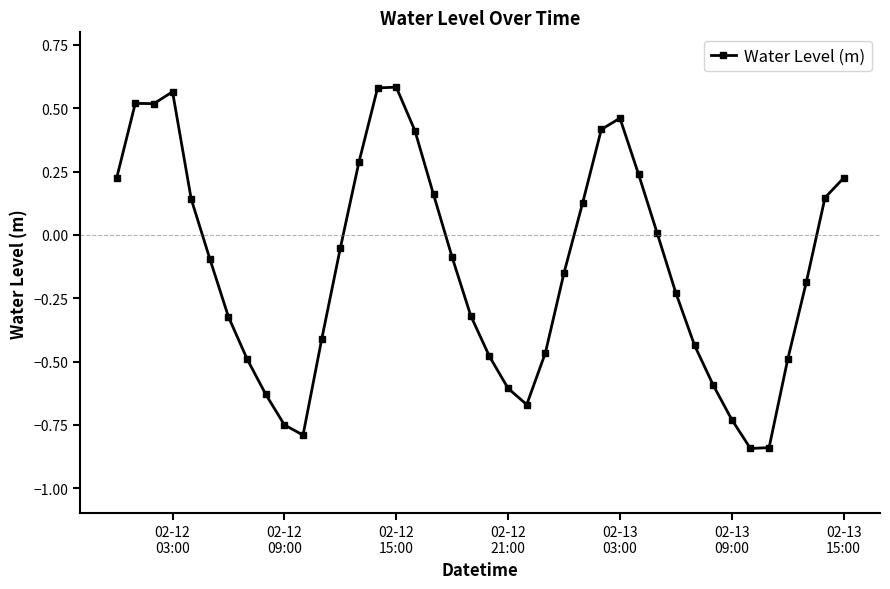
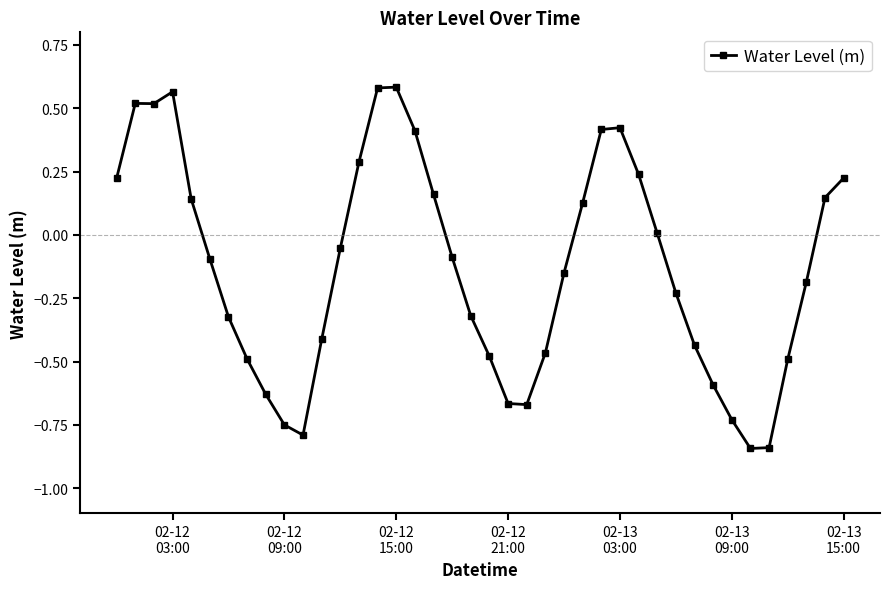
02-12 21:00: -0.61 -> -0.67
02-13 03:00: 0.46 -> 0.42
